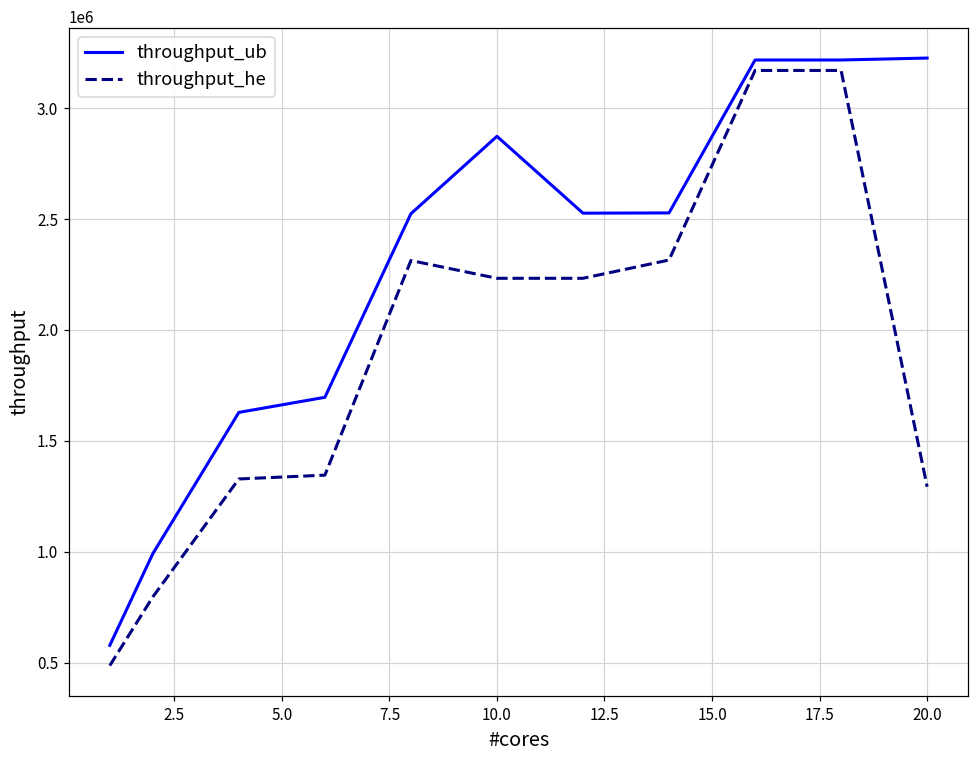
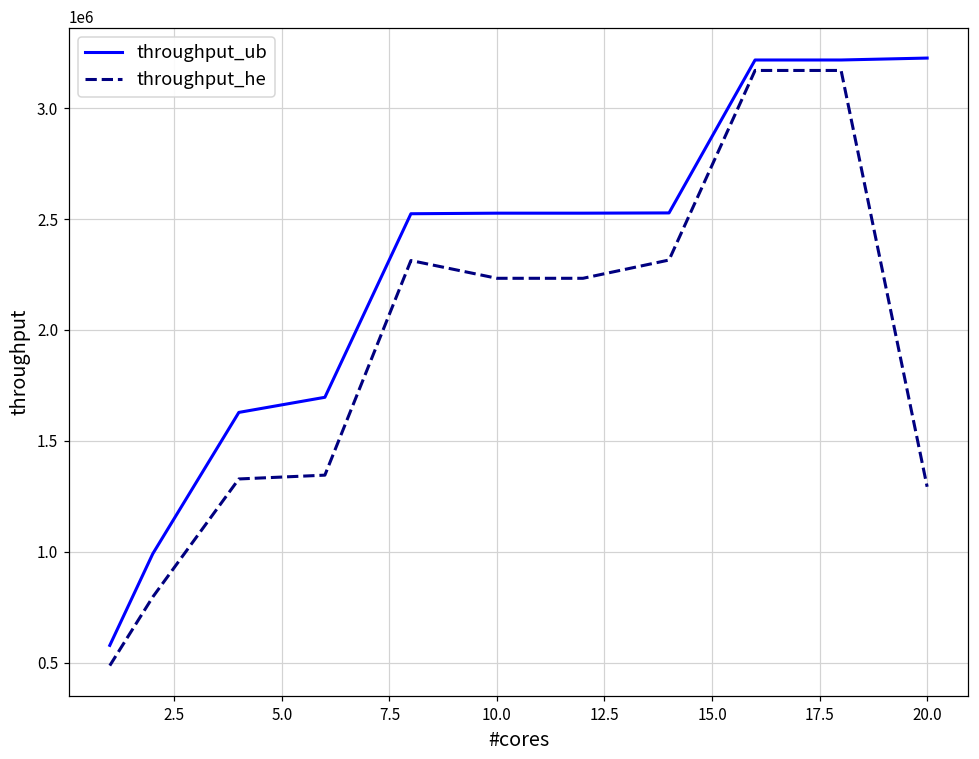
throughput_ub, 10.0: 2870000 -> 2530000
